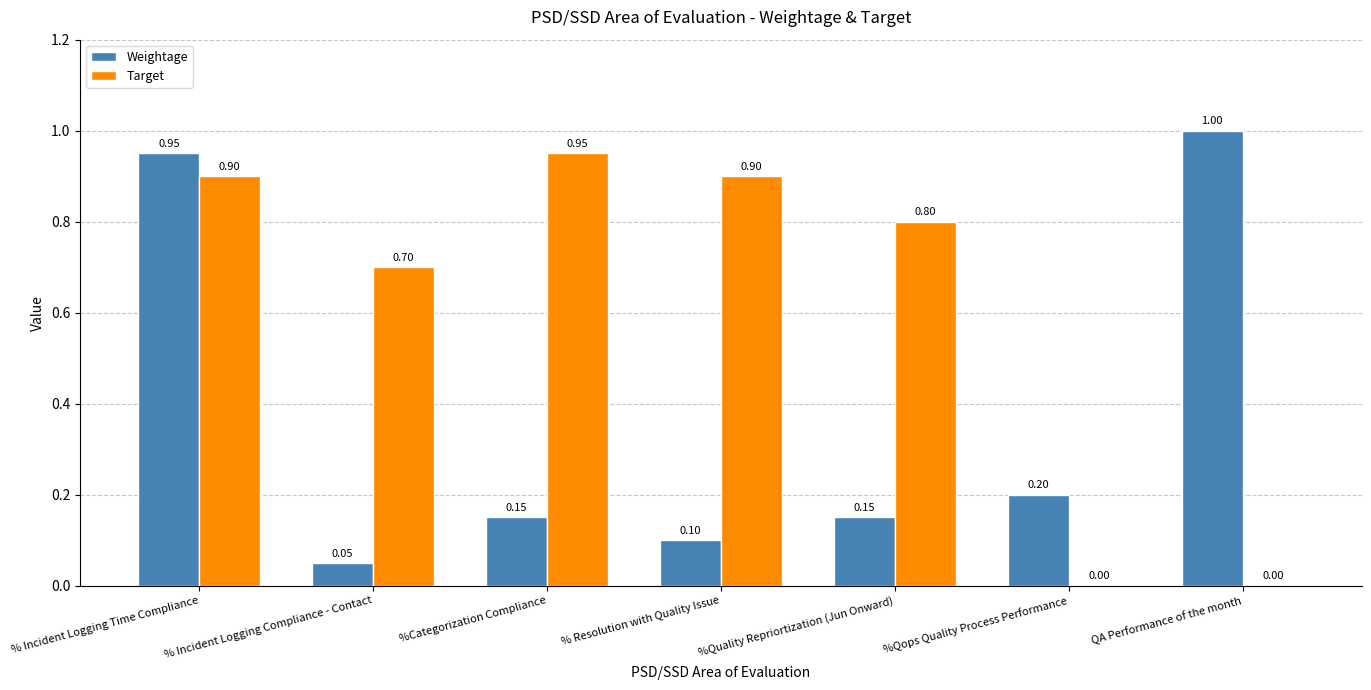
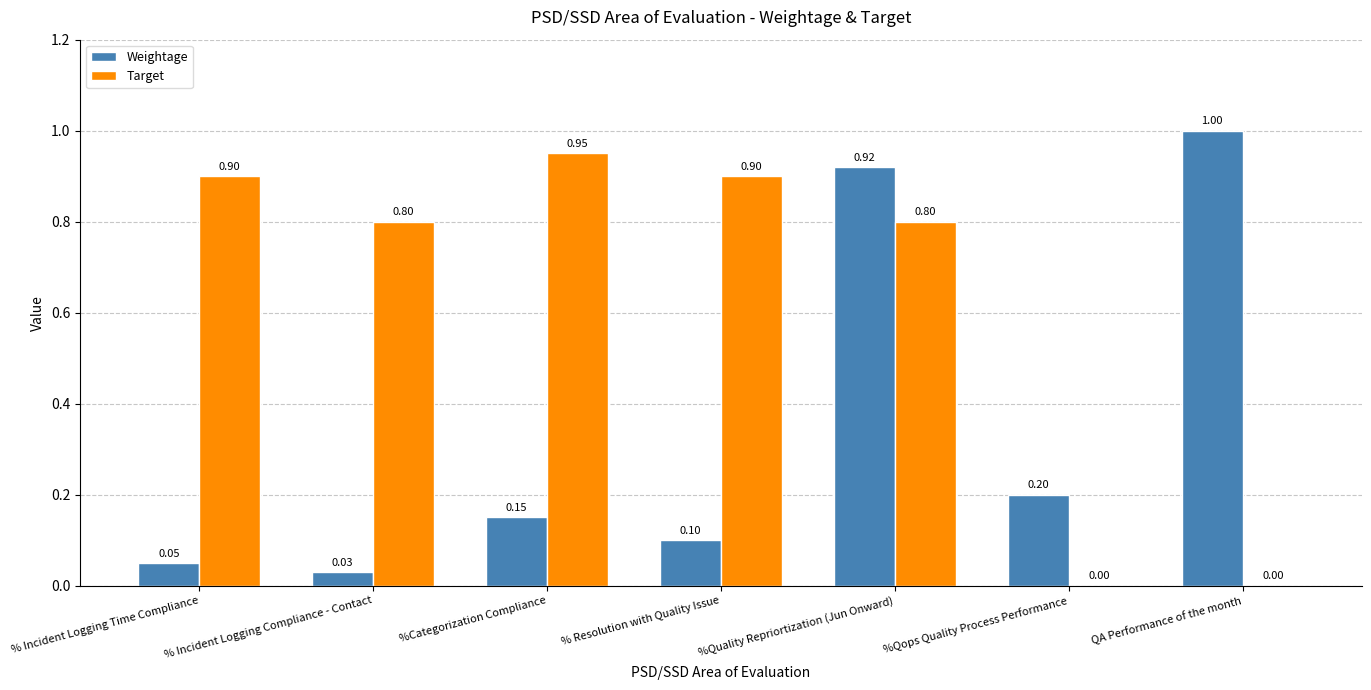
Weightage, % Incident Logging Time Compliance: 0.95 -> 0.05
Weightage, % Incident Logging Compliance - Contact: 0.05 -> 0.03
Target, % Incident Logging Compliance - Contact: 0.70 -> 0.80
Weightage, %Quality Repriortization (Jun Onward): 0.15 -> 0.92
